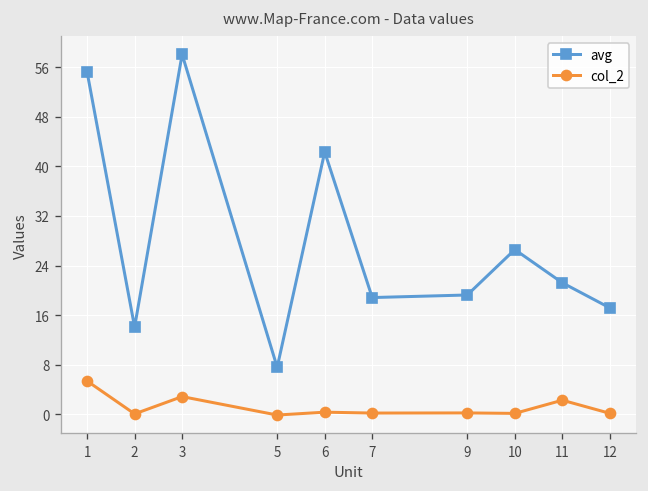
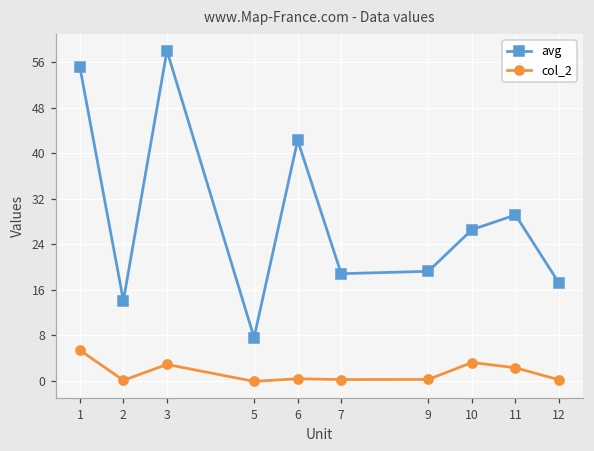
col_2, 10: 0 -> 3
avg, 11: 21 -> 29
